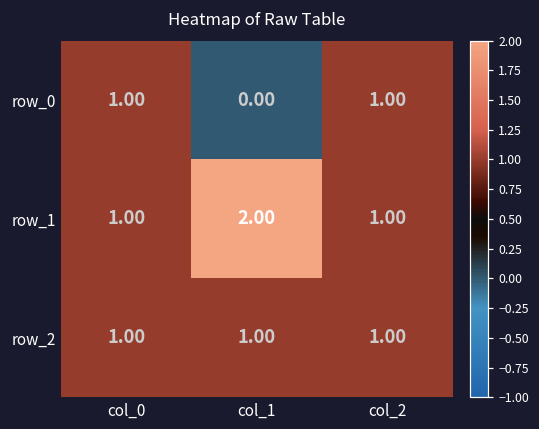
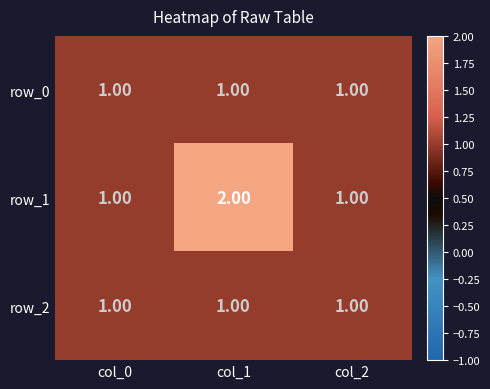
row_0, col_1: 0.00 -> 1.00
